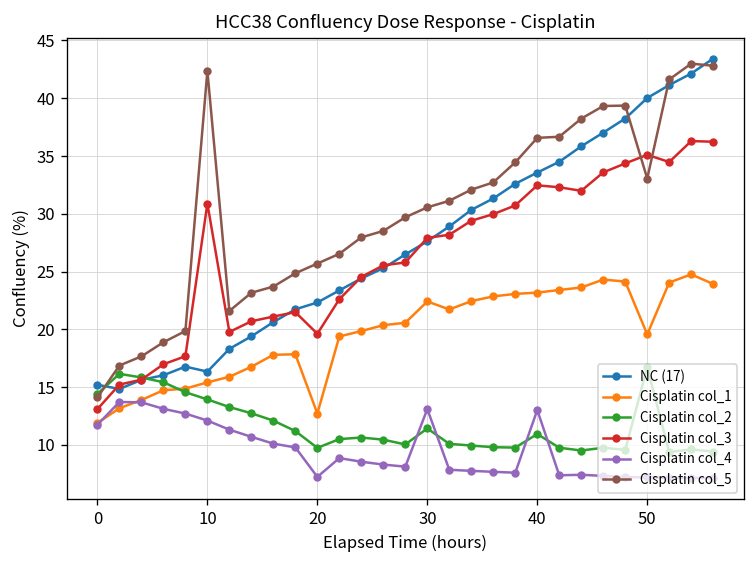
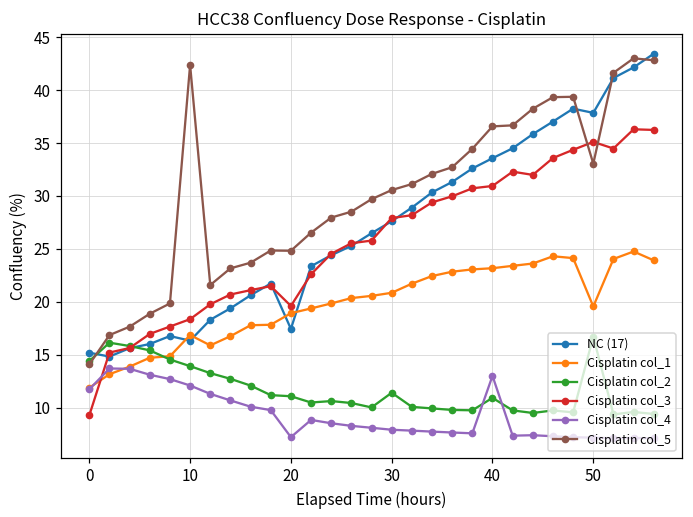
Cisplatin col_3, 0: 13 -> 9
Cisplatin col_1, 10: 15 -> 17
Cisplatin col_3, 10: 31 -> 18
NC (17), 20: 22 -> 17
Cisplatin col_1, 20: 13 -> 19
Cisplatin col_2, 20: 10 -> 11
Cisplatin col_5, 20: 26 -> 25
Cisplatin col_1, 30: 22 -> 21
Cisplatin col_4, 30: 13 -> 8
Cisplatin col_3, 40: 32 -> 31
NC (17), 50: 40 -> 38
